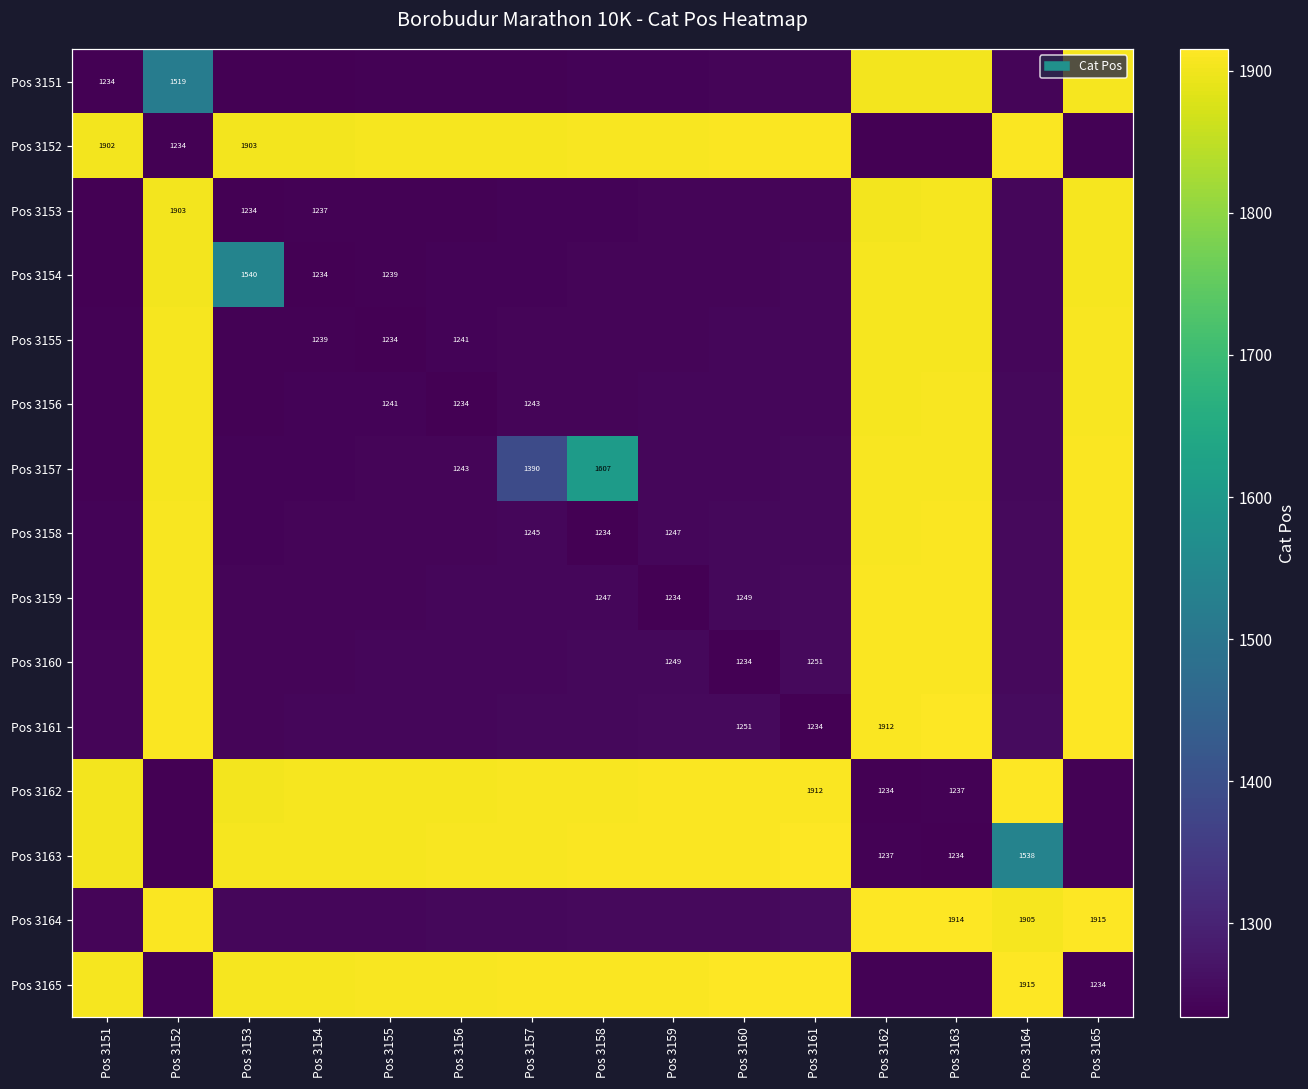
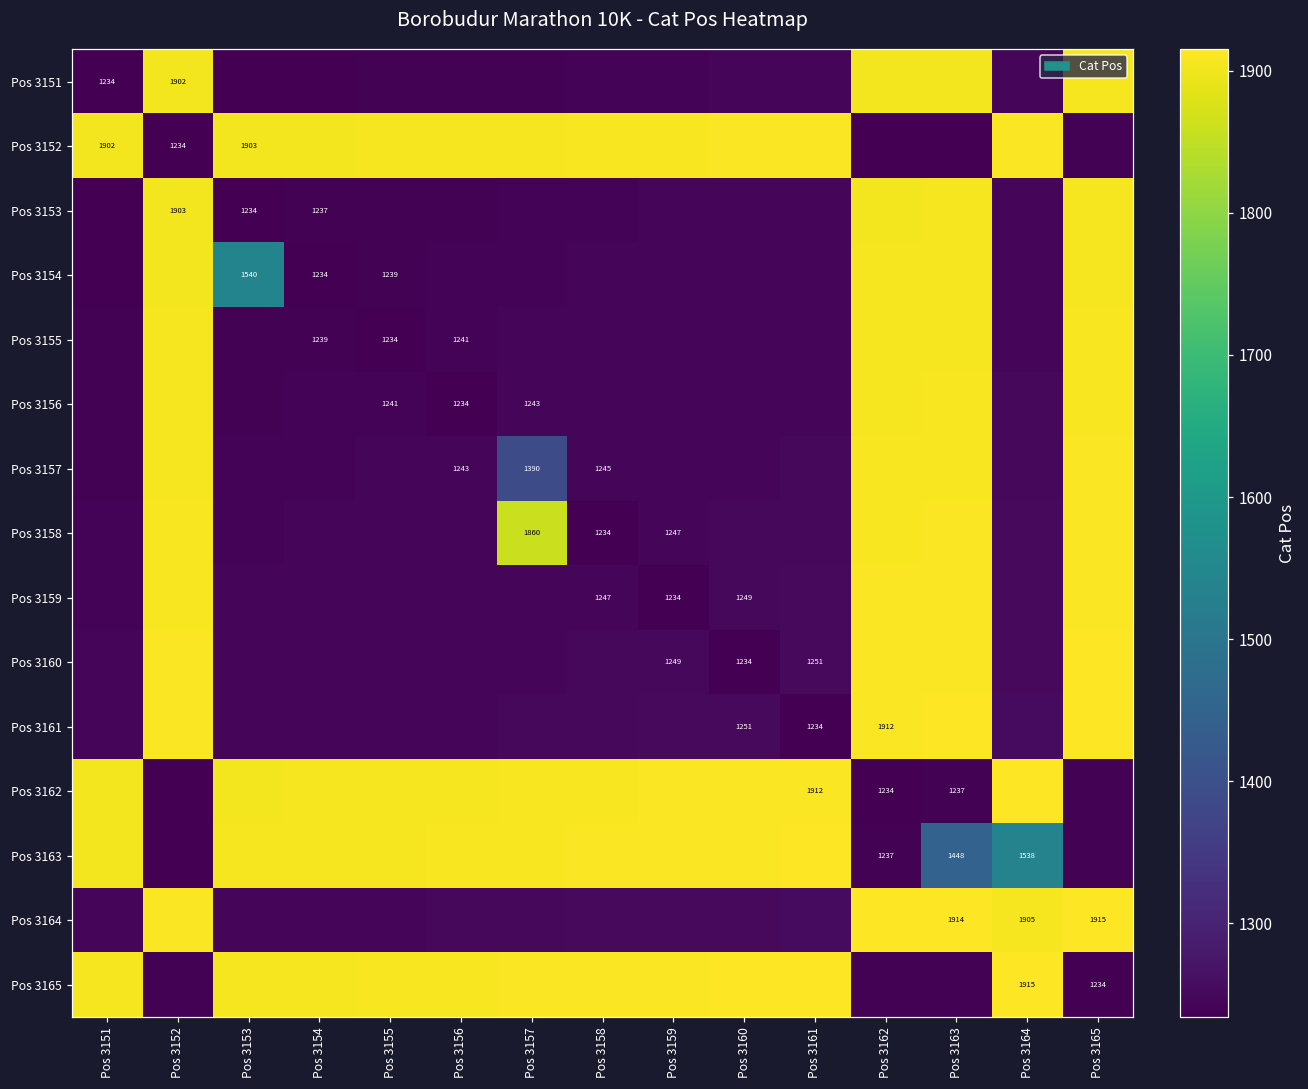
Pos 3151, Pos 3152: 1519 -> 1902
Pos 3157, Pos 3158: 1607 -> 1245
Pos 3158, Pos 3157: 1245 -> 1860
Pos 3163, Pos 3163: 1234 -> 1448
